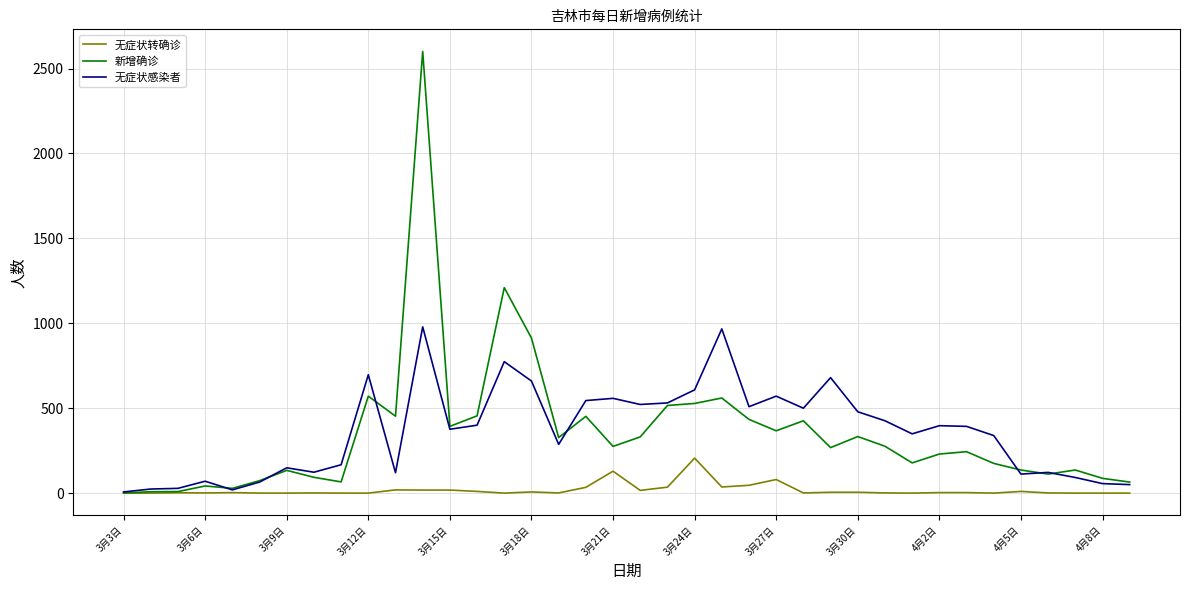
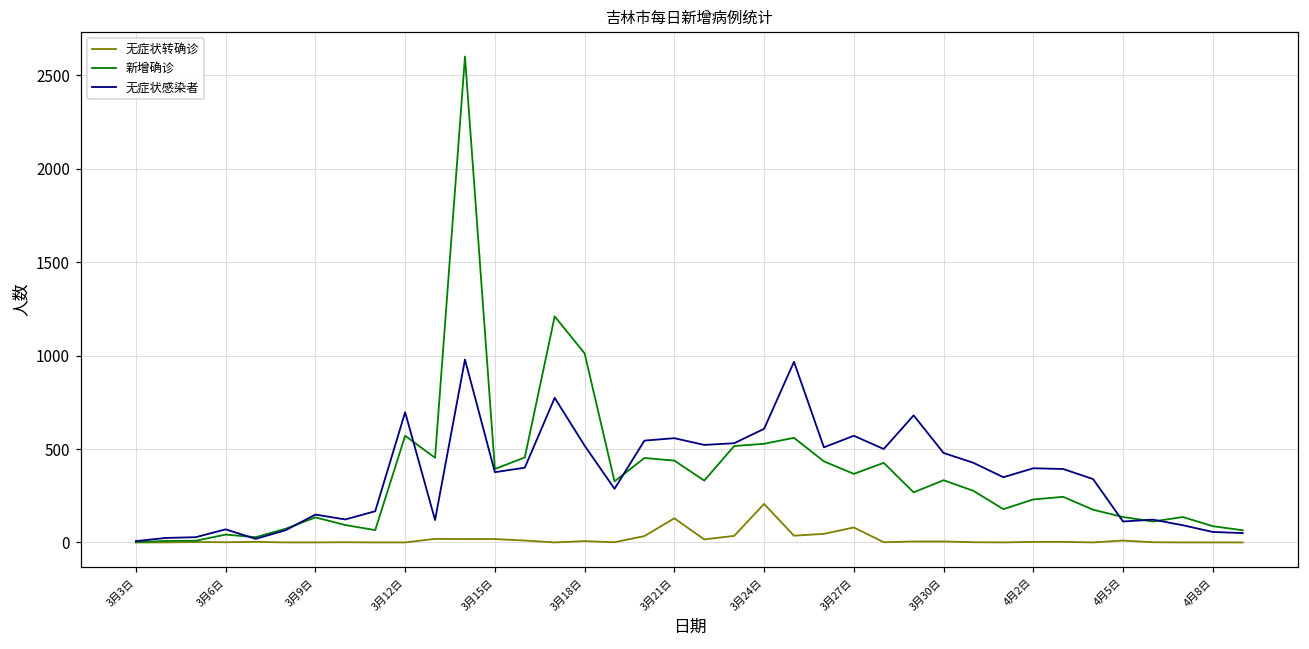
新增确诊, 3月18日: 910 -> 1010
无症状感染者, 3月18日: 660 -> 520
新增确诊, 3月21日: 280 -> 440
